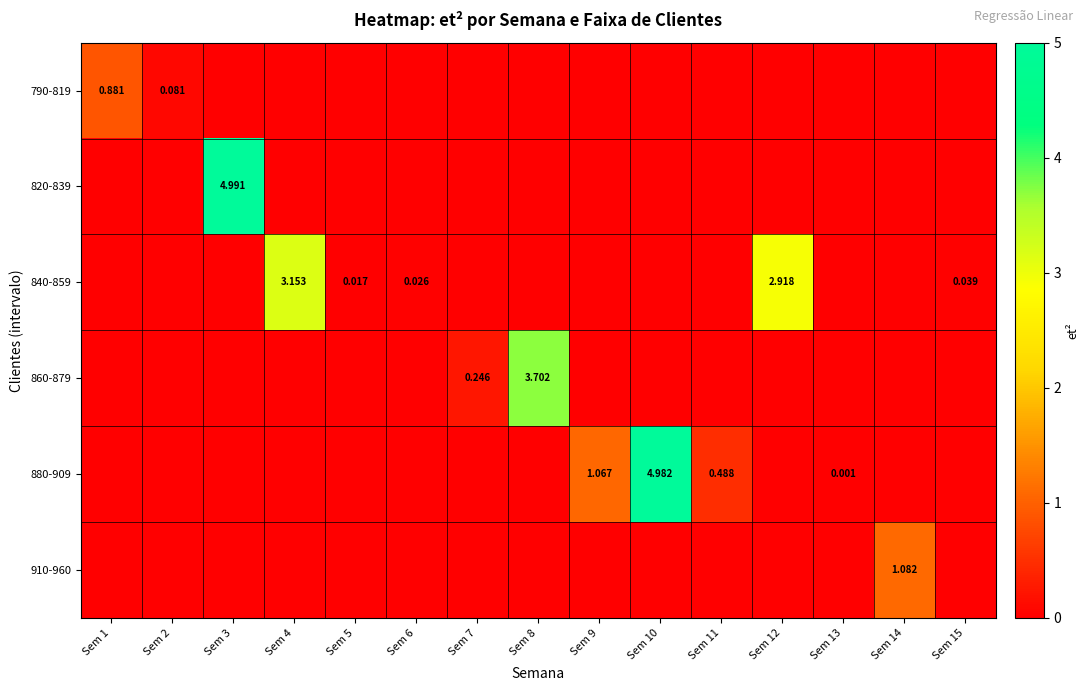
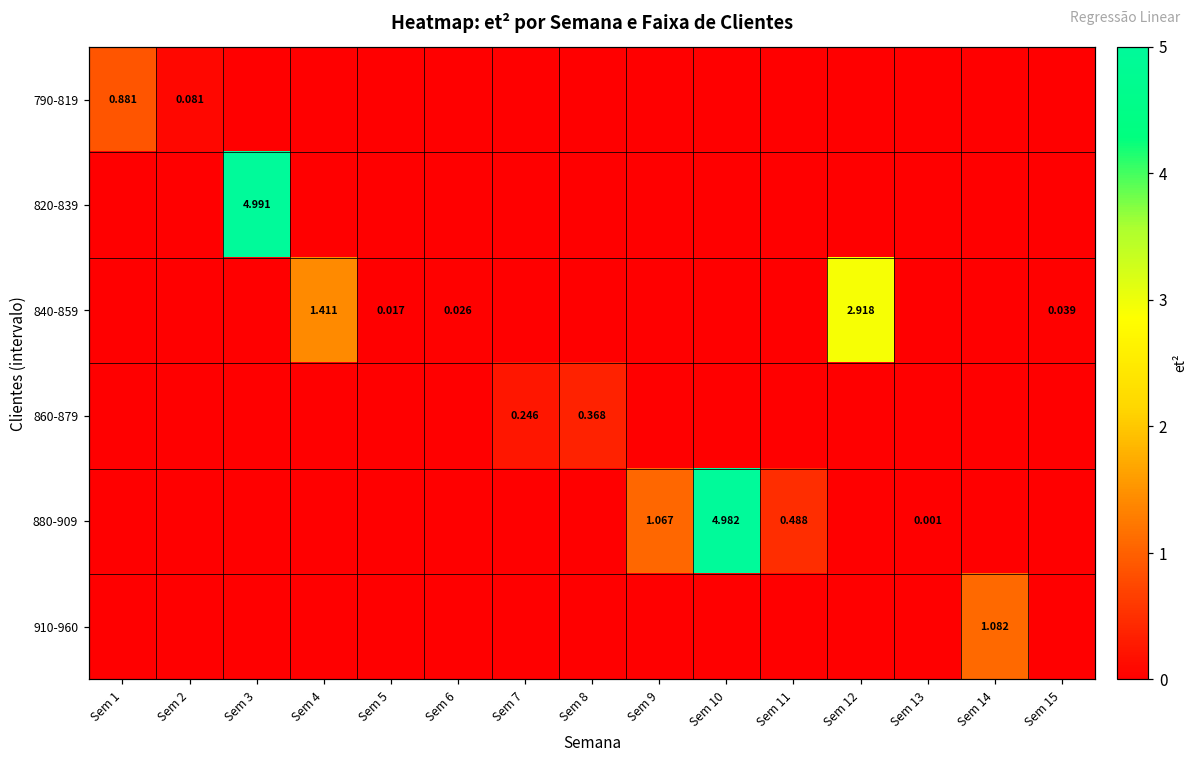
840-859, Sem 4: 3.153 -> 1.411
860-879, Sem 8: 3.702 -> 0.368
